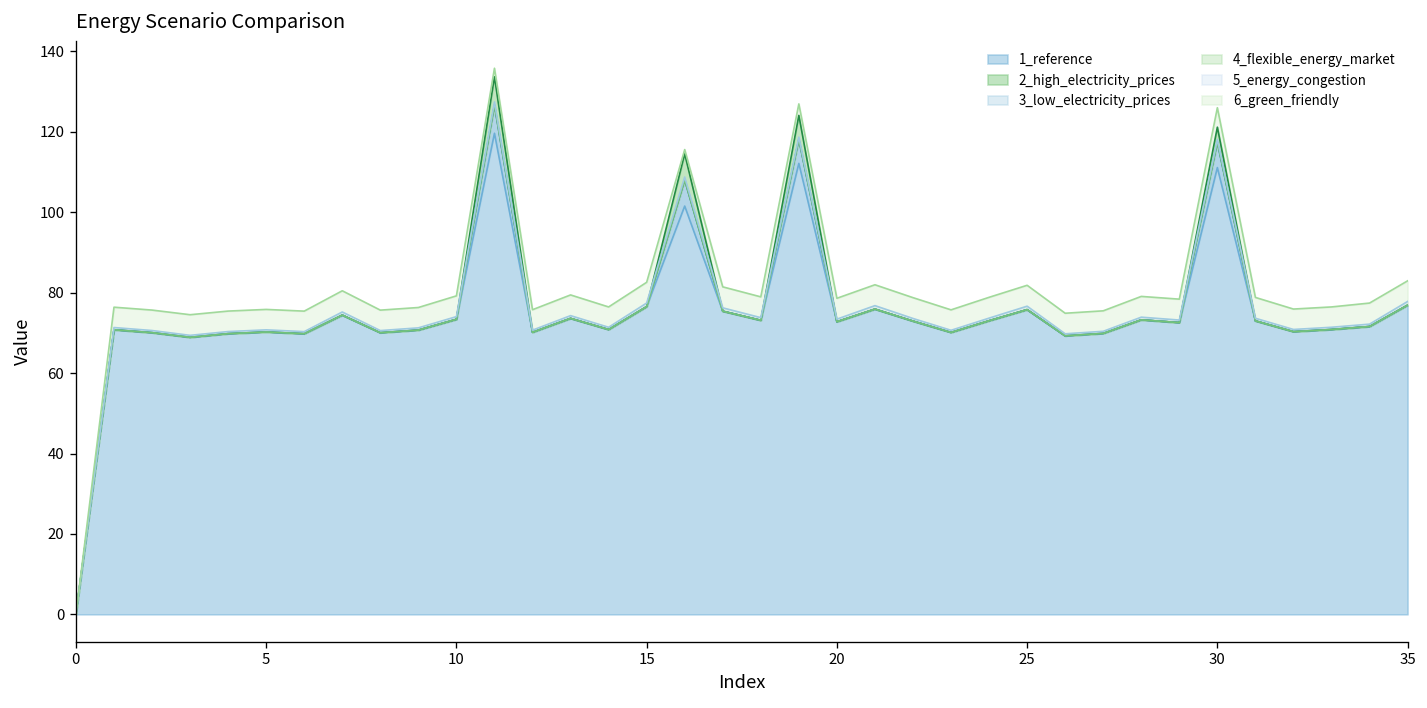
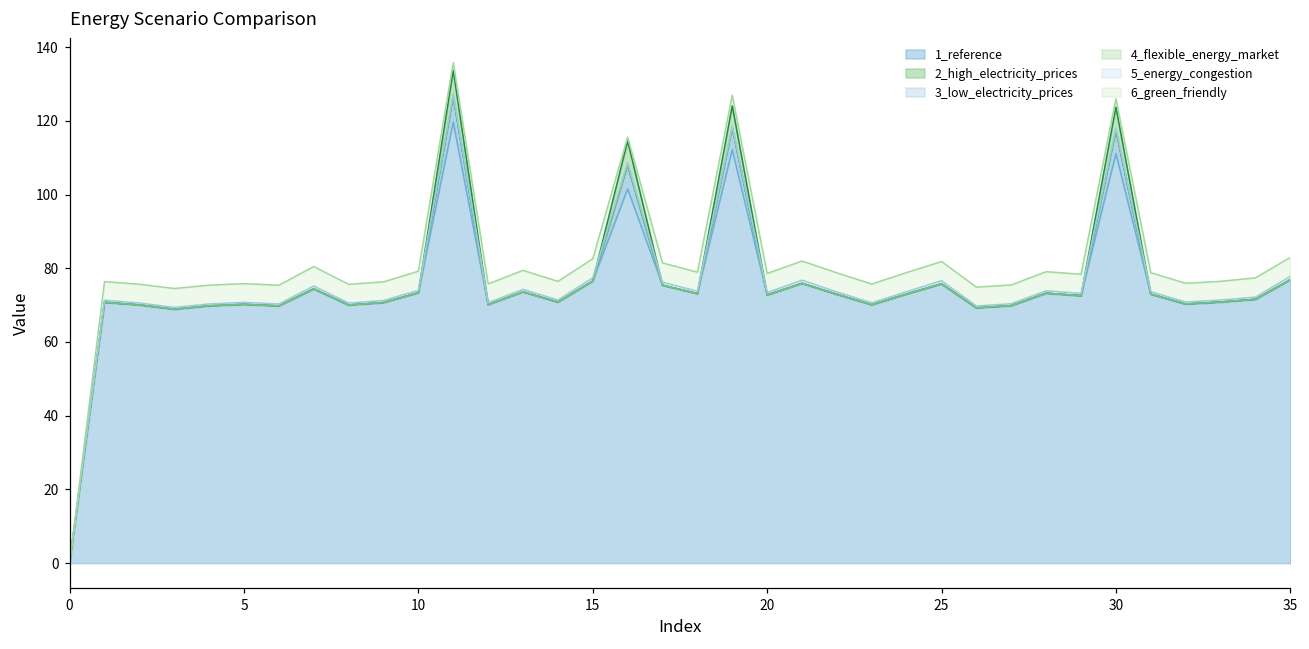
2_high_electricity_prices, 30: 121 -> 124
